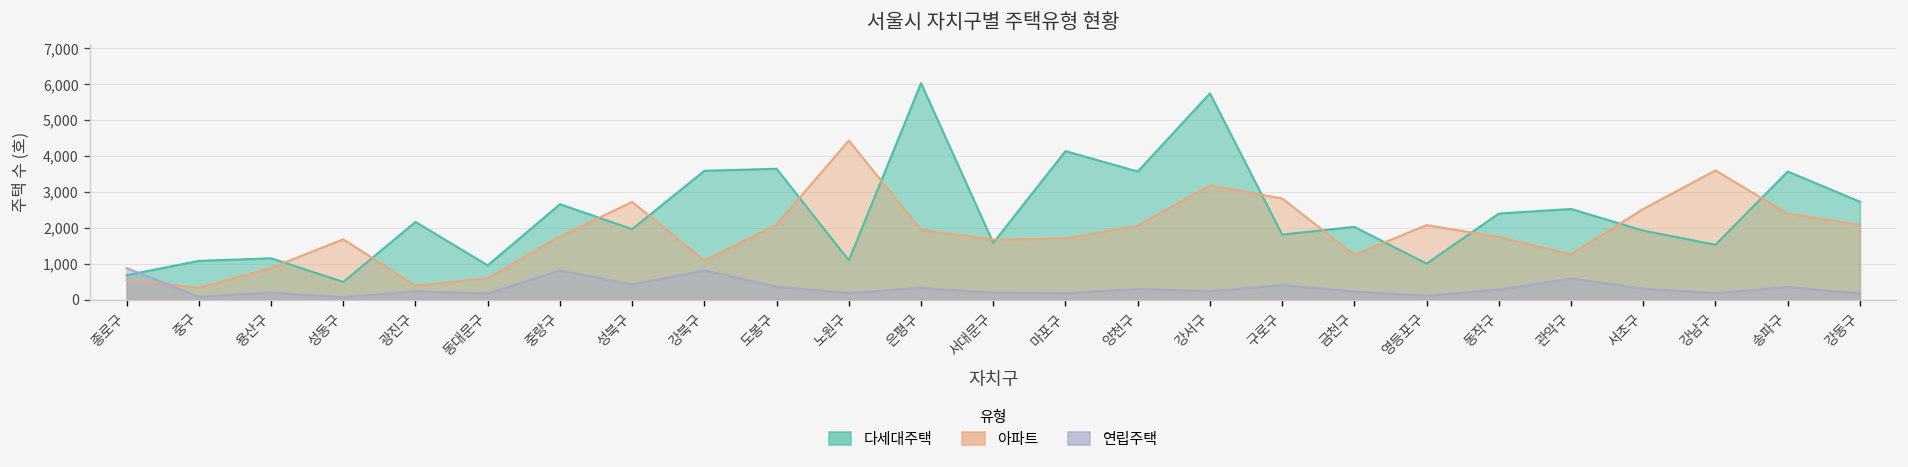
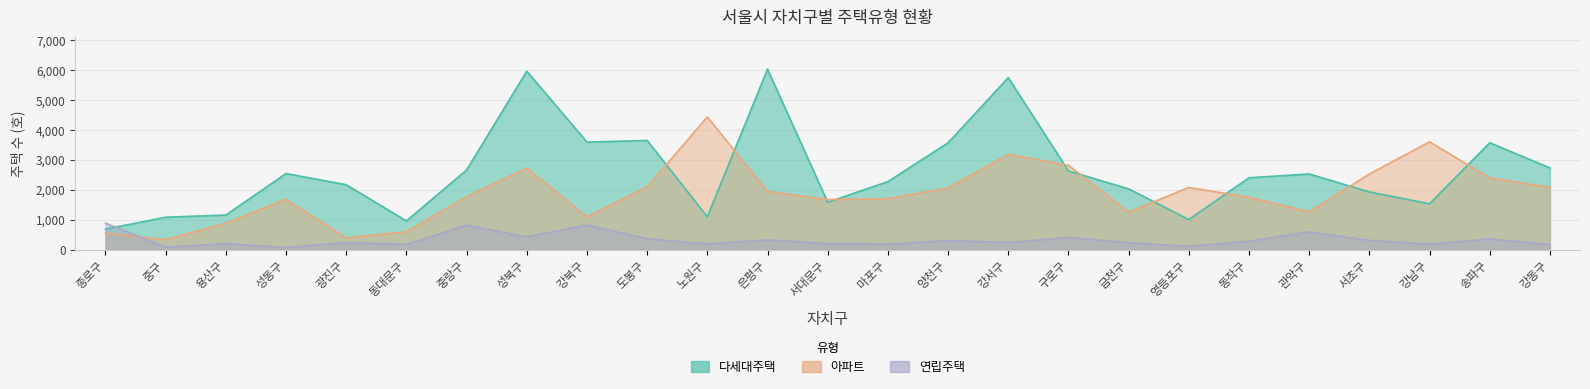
다세대주택, 성동구: 500 -> 2,500
다세대주택, 성북구: 2,000 -> 6,000
다세대주택, 마포구: 4,100 -> 2,300
다세대주택, 구로구: 1,800 -> 2,600
